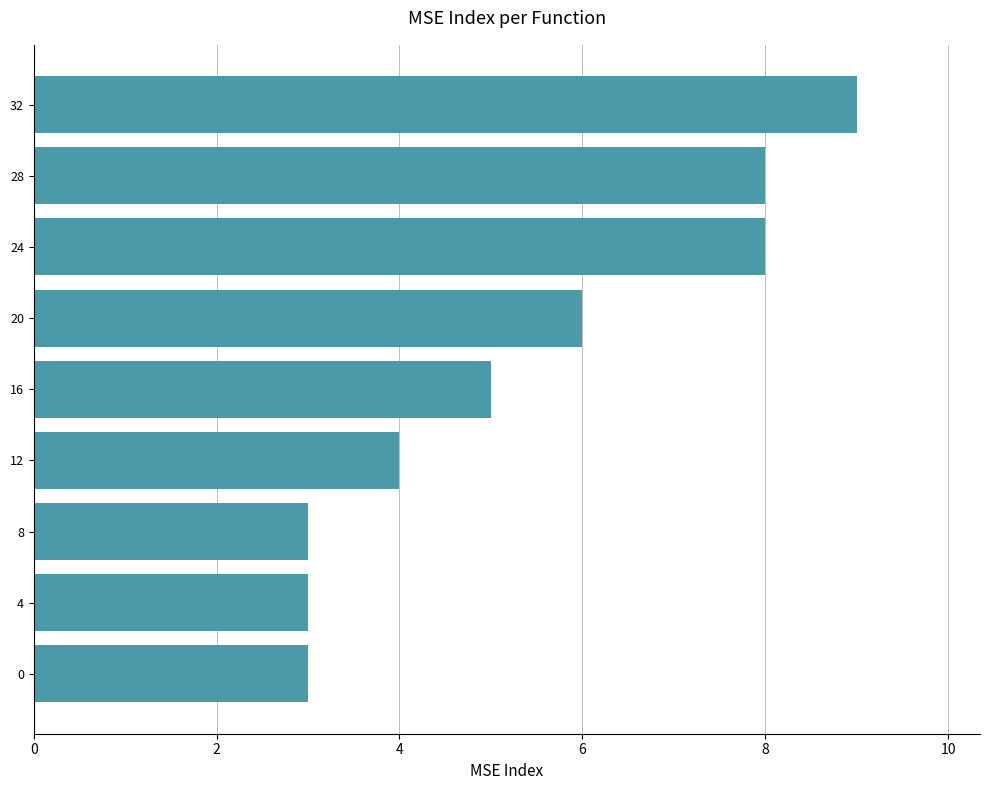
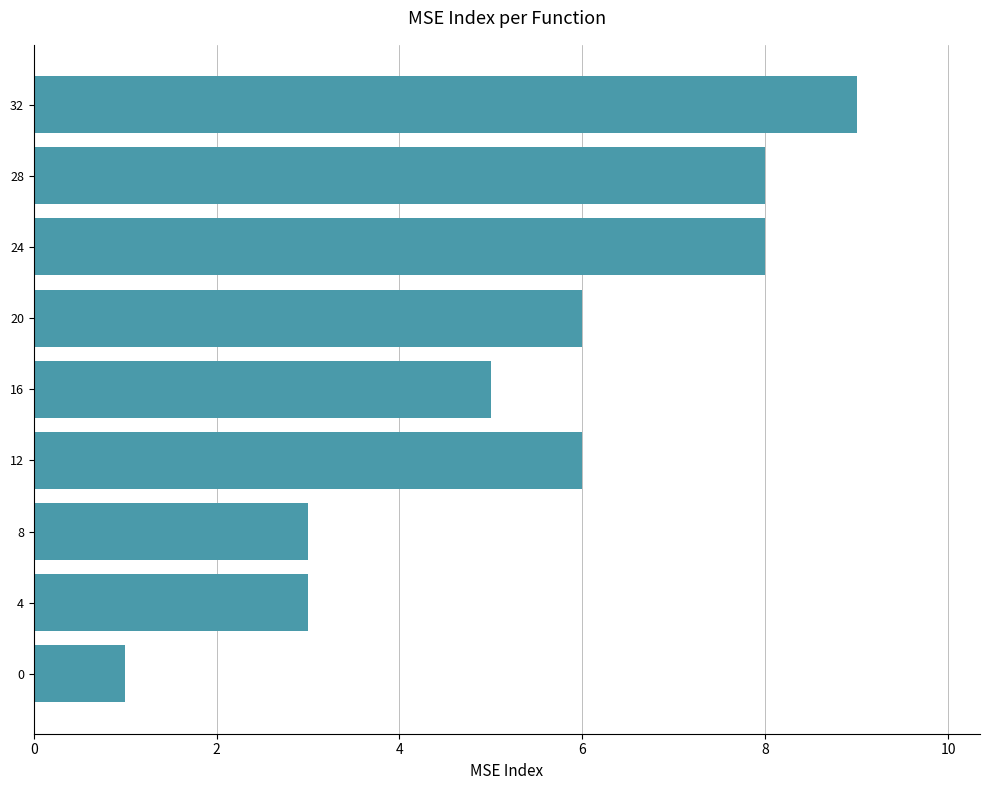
12: 4 -> 6
0: 3 -> 1
